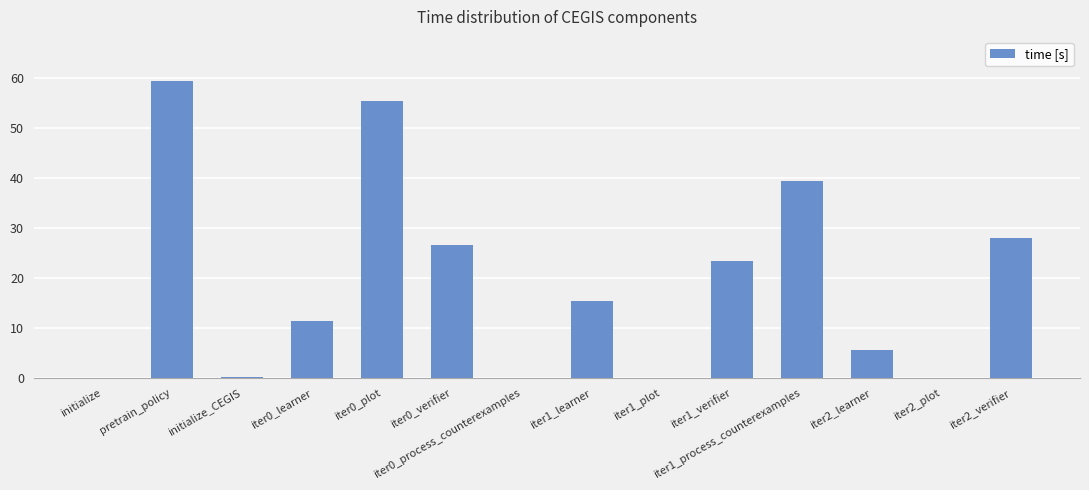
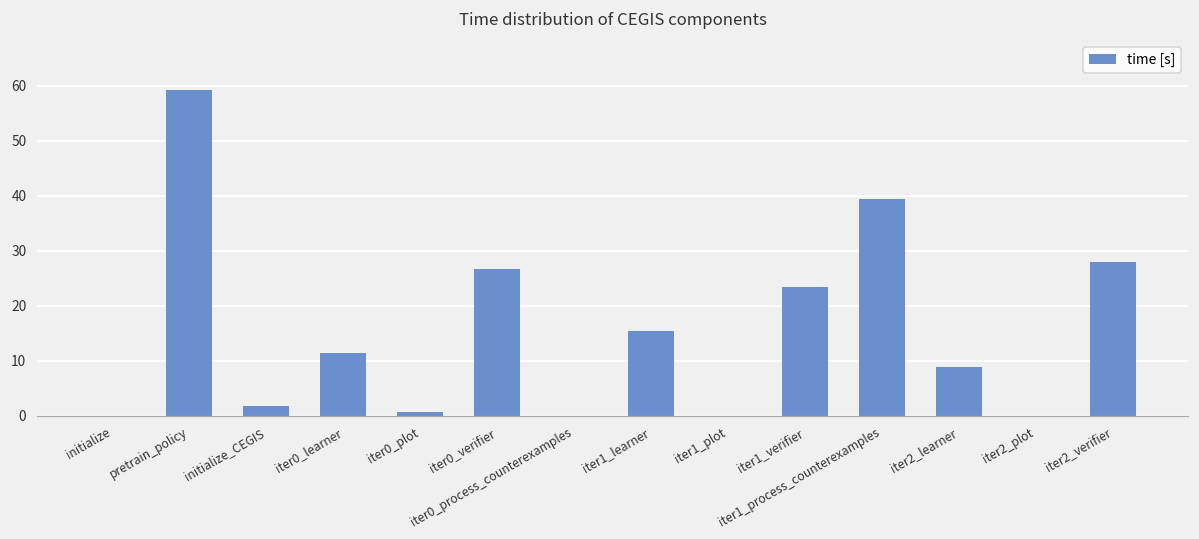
initialize_CEGIS: 0 -> 2
iter0_plot: 55 -> 1
iter2_learner: 6 -> 9
